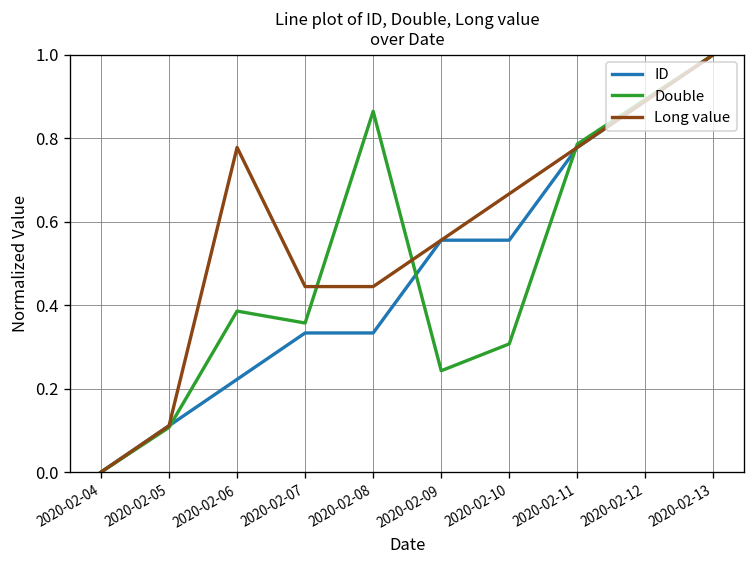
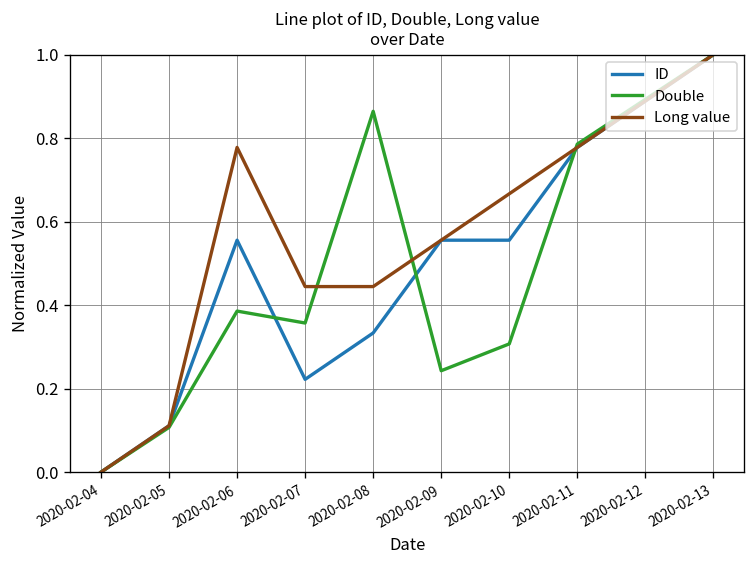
ID, 2020-02-06: 0.22 -> 0.56
ID, 2020-02-07: 0.33 -> 0.22
